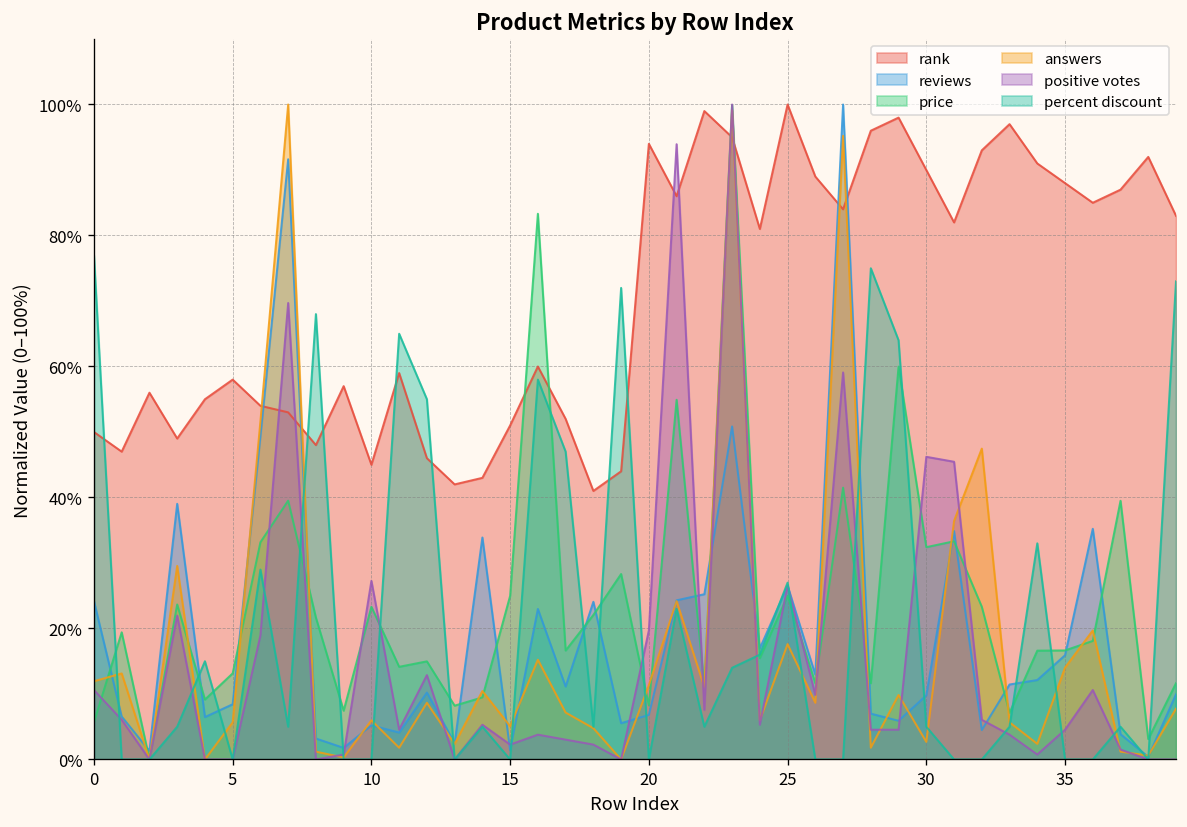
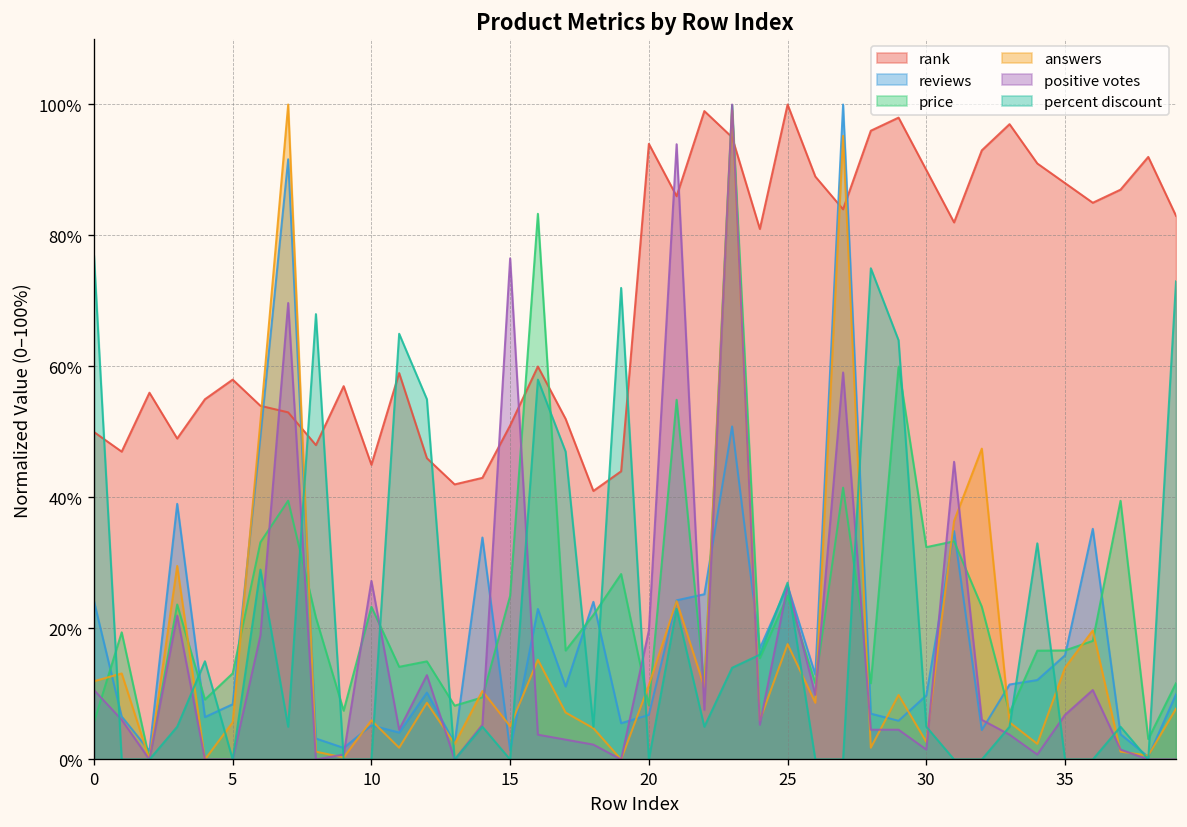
positive votes, 15: 2% -> 77%
positive votes, 30: 46% -> 2%
positive votes, 35: 5% -> 7%
